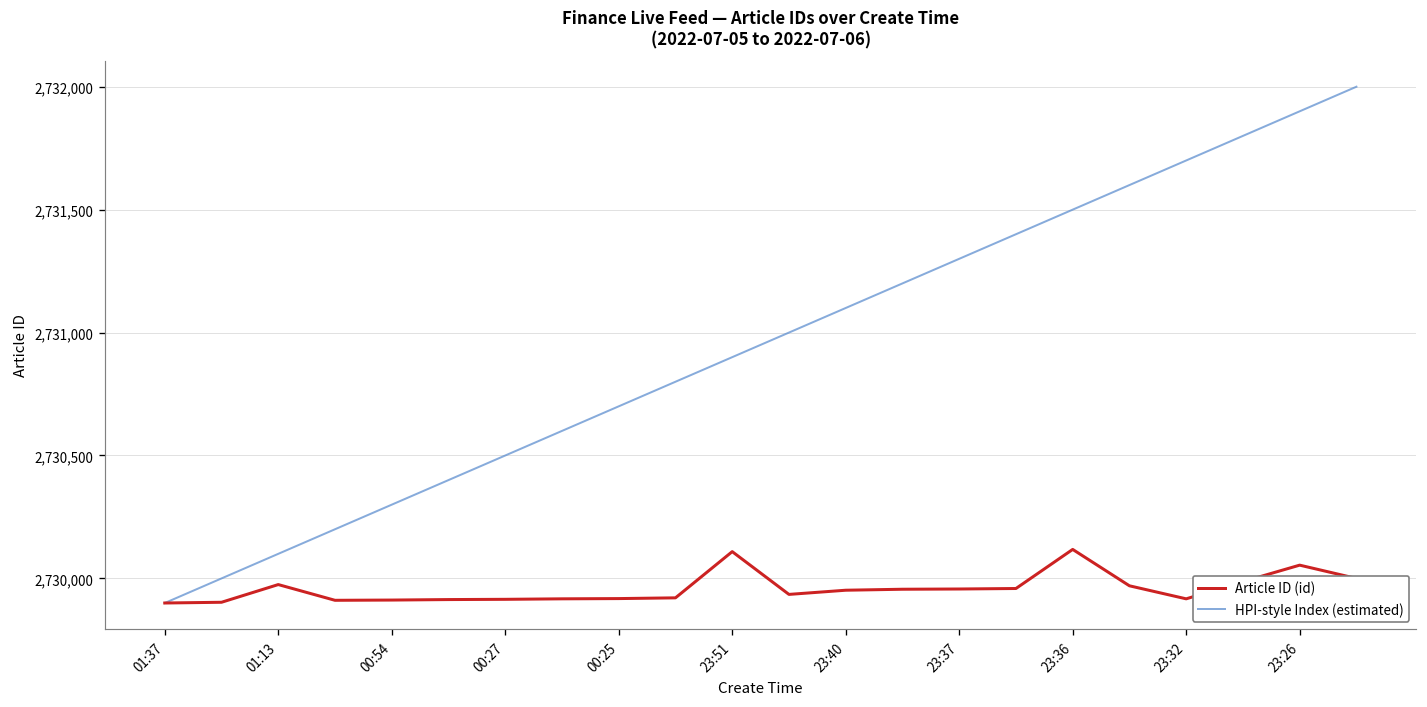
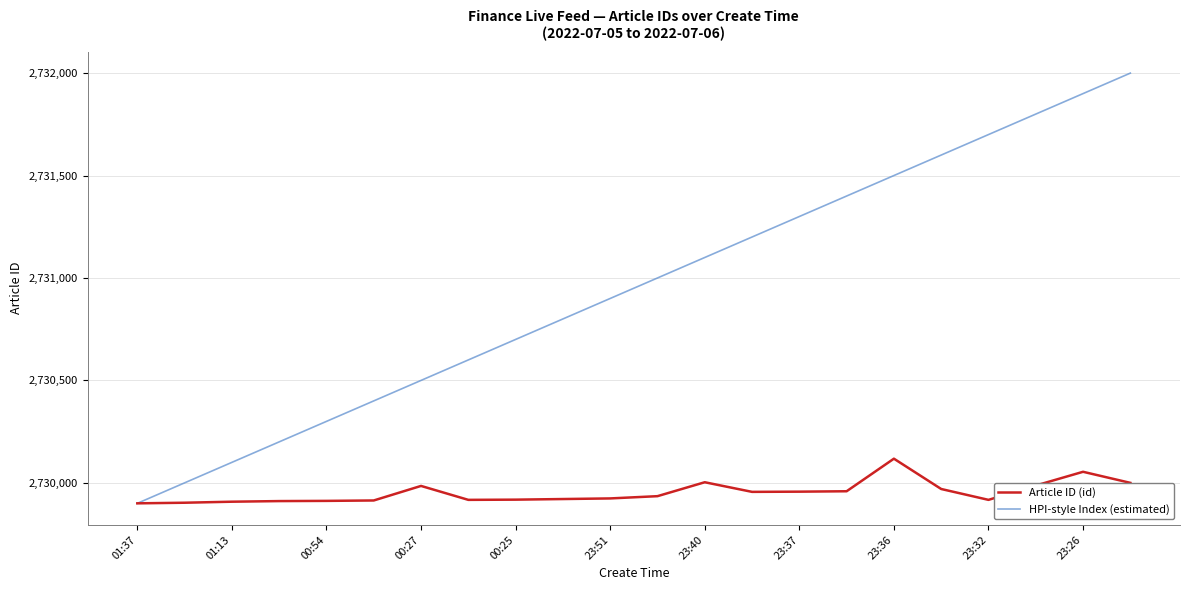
Article ID (id), 01:13: 2,729,980 -> 2,729,910
Article ID (id), 00:27: 2,729,920 -> 2,729,990
Article ID (id), 23:51: 2,730,110 -> 2,729,920
Article ID (id), 23:40: 2,729,950 -> 2,730,000
